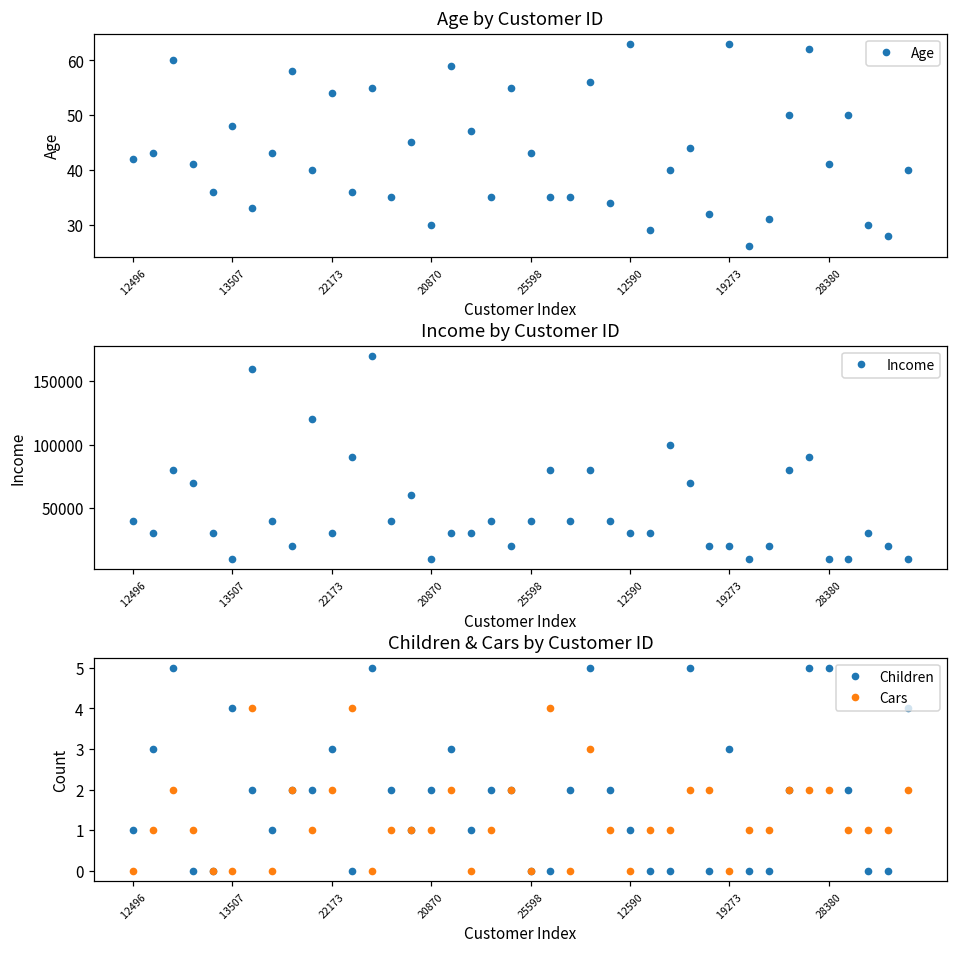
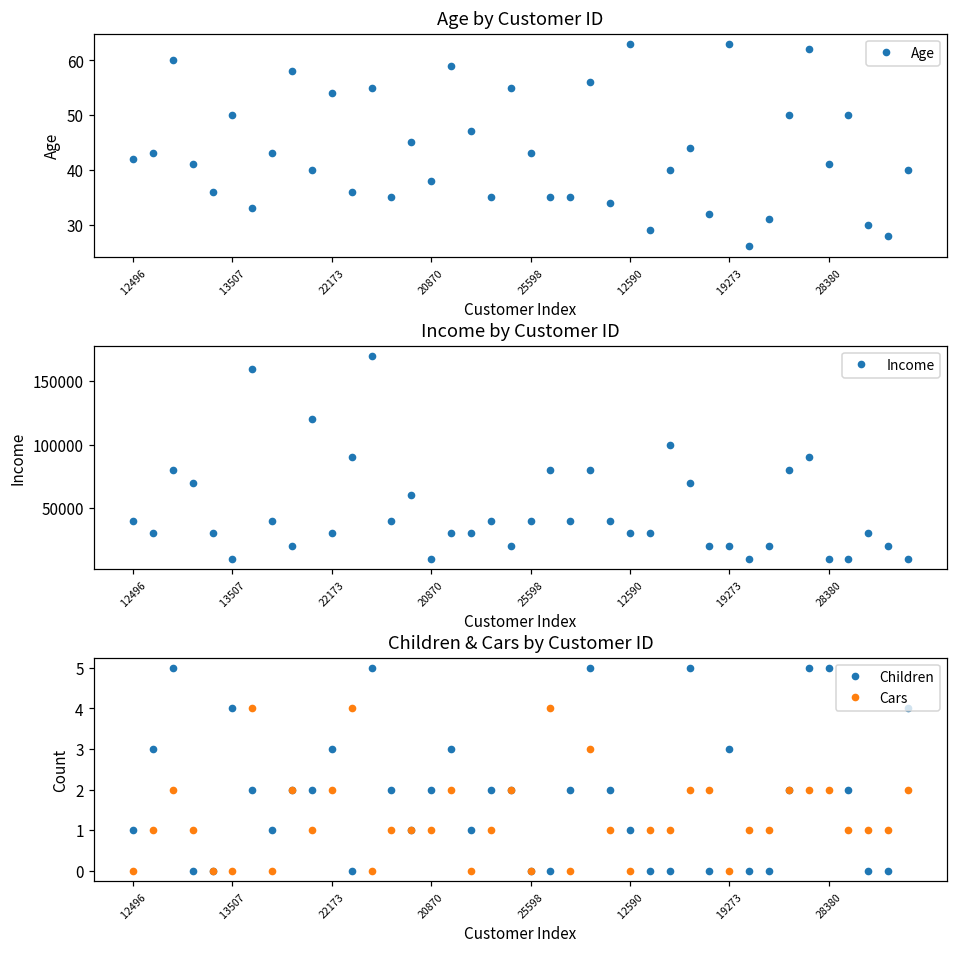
Age by Customer ID, 13507: 48 -> 50
Age by Customer ID, 20870: 30 -> 38
